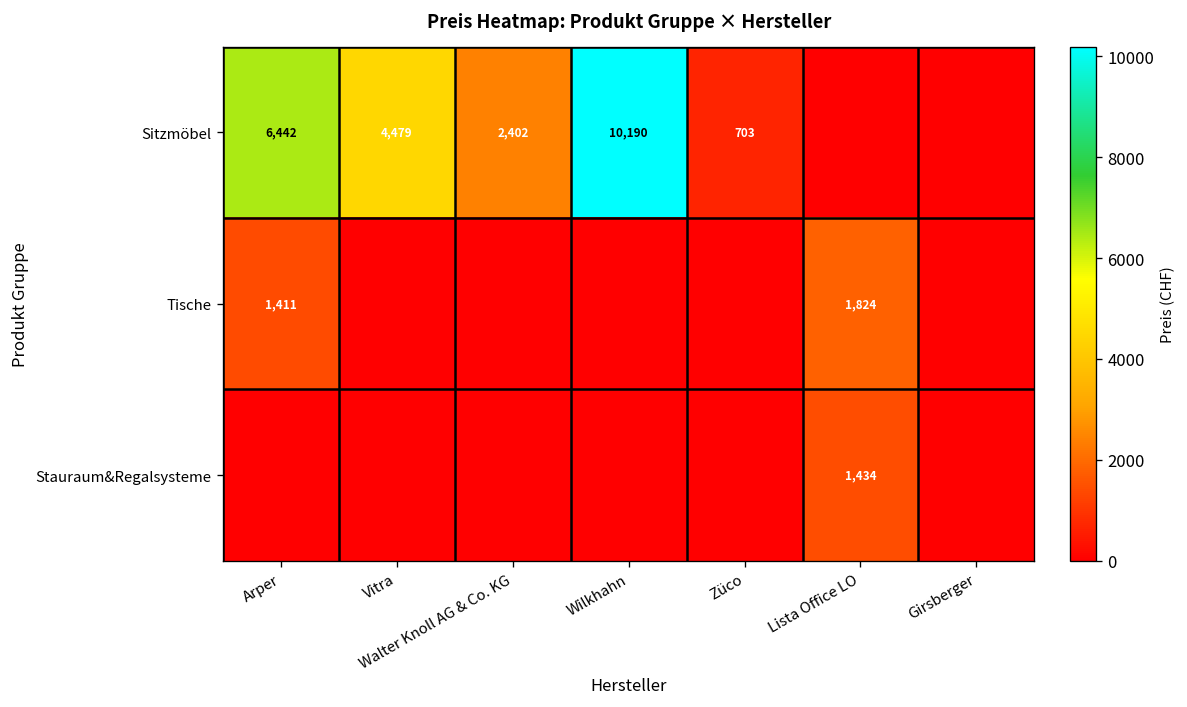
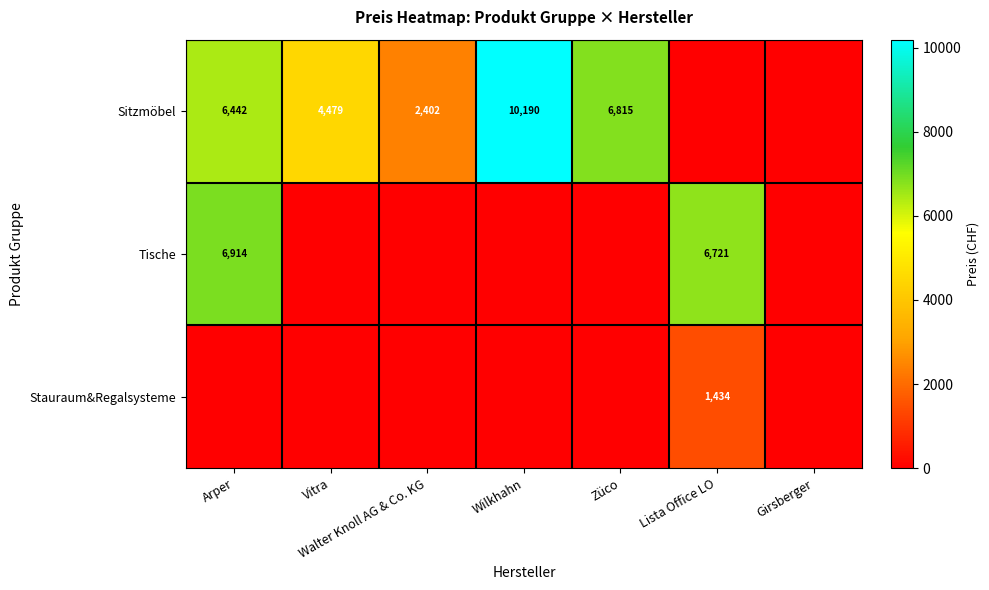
Sitzmöbel, Züco: 703 -> 6,815
Tische, Arper: 1,411 -> 6,914
Tische, Lista Office LO: 1,824 -> 6,721
